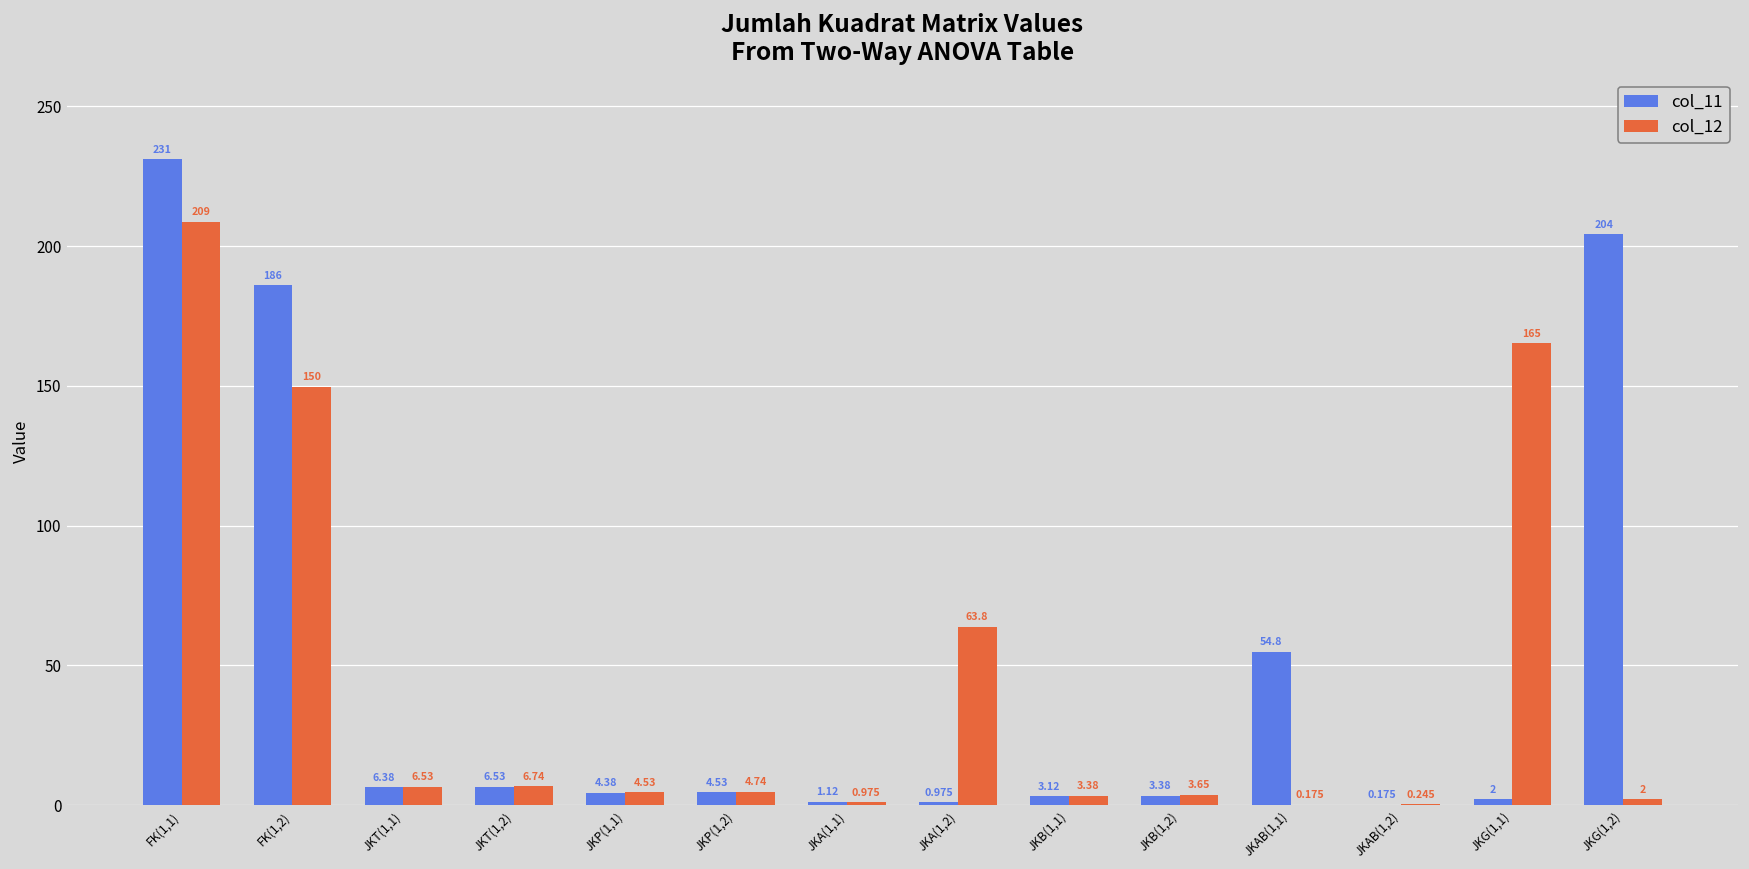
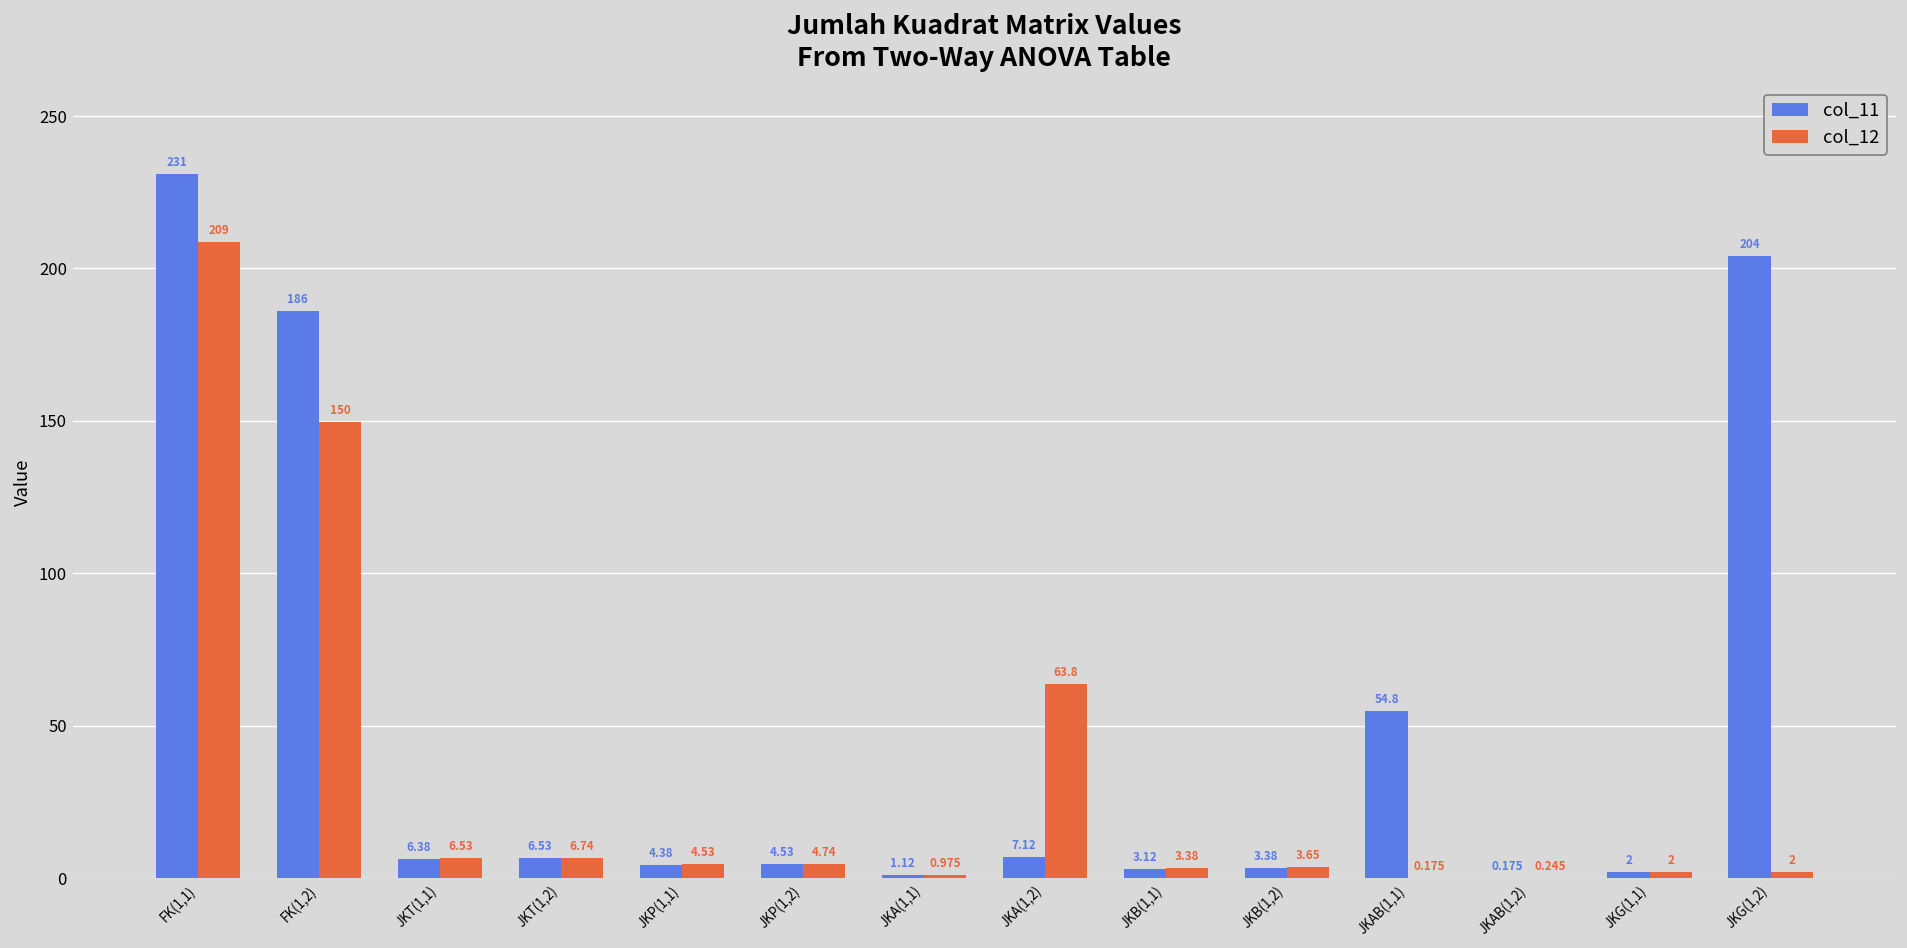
col_11, JKA(1,2): 0.975 -> 7.12
col_12, JKG(1,1): 165 -> 2
